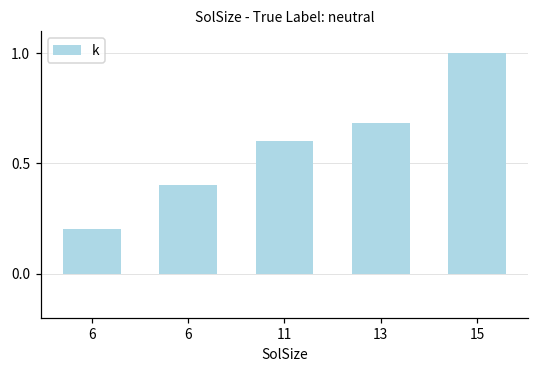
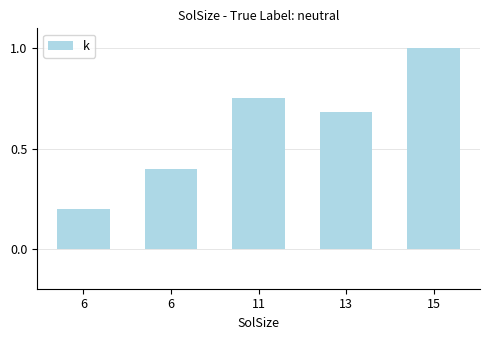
11: 0.60 -> 0.75
